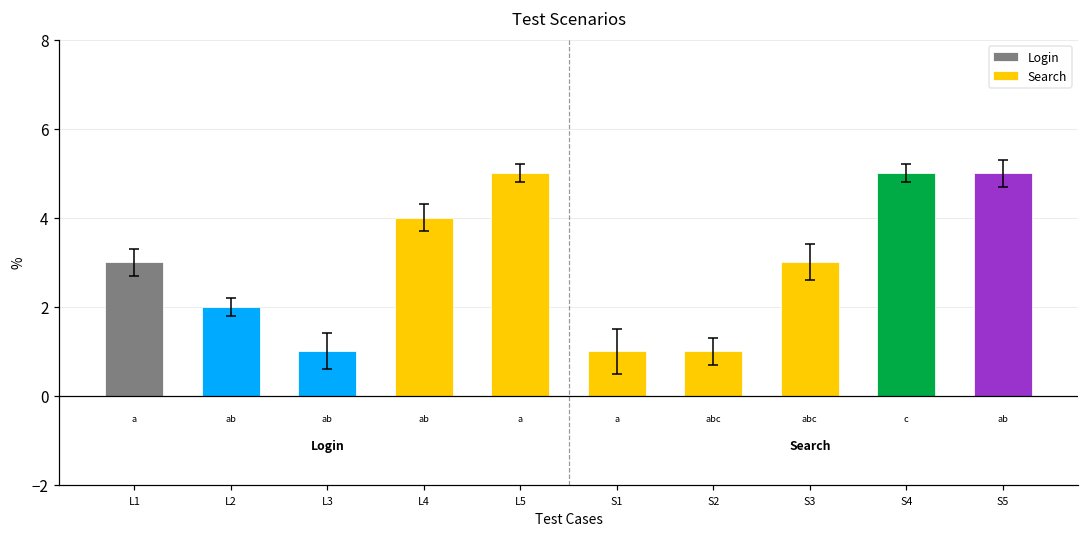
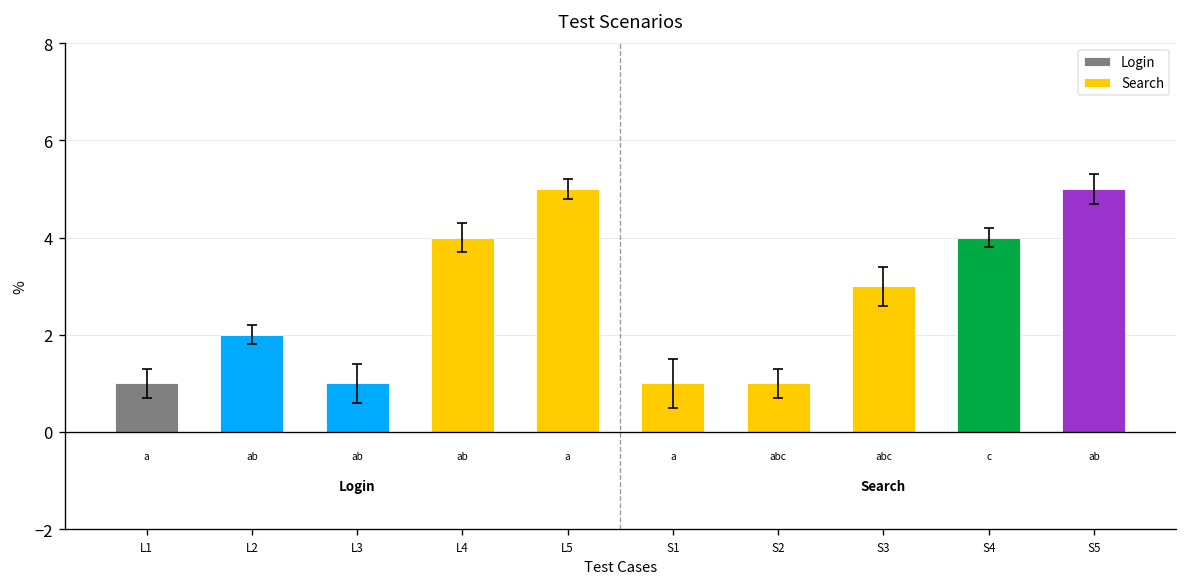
Login, L1: 3 -> 1
Search, S4: 5 -> 4
